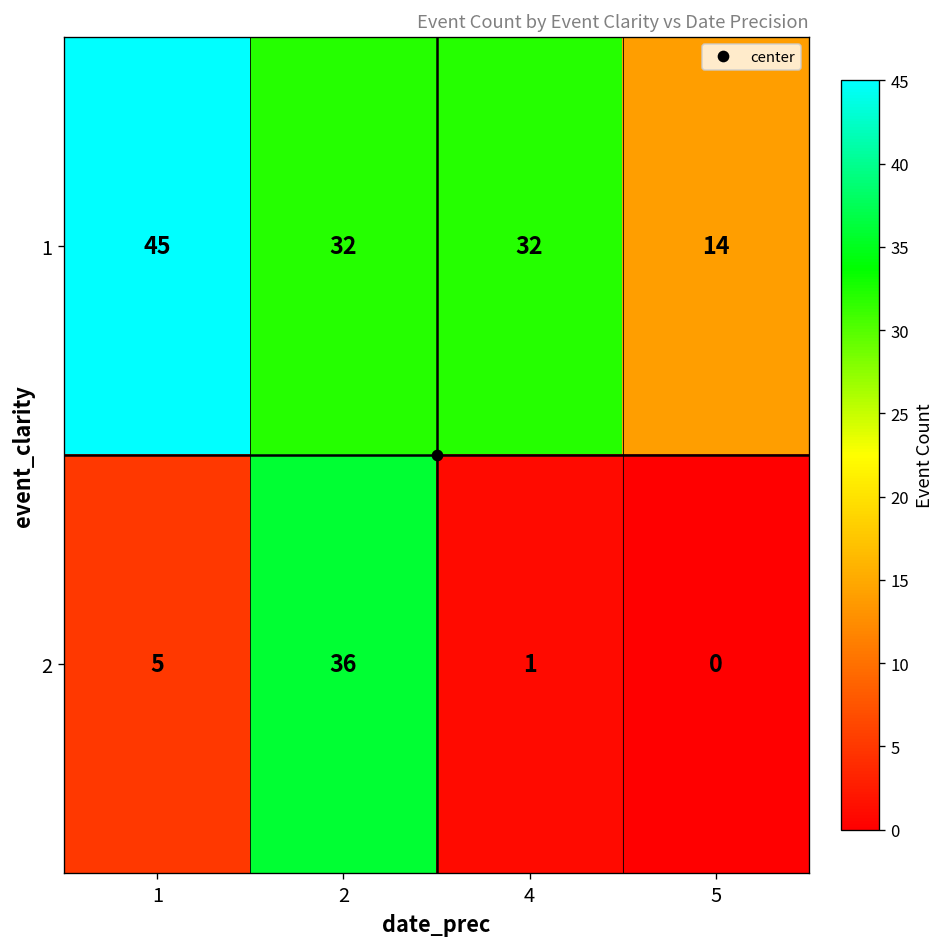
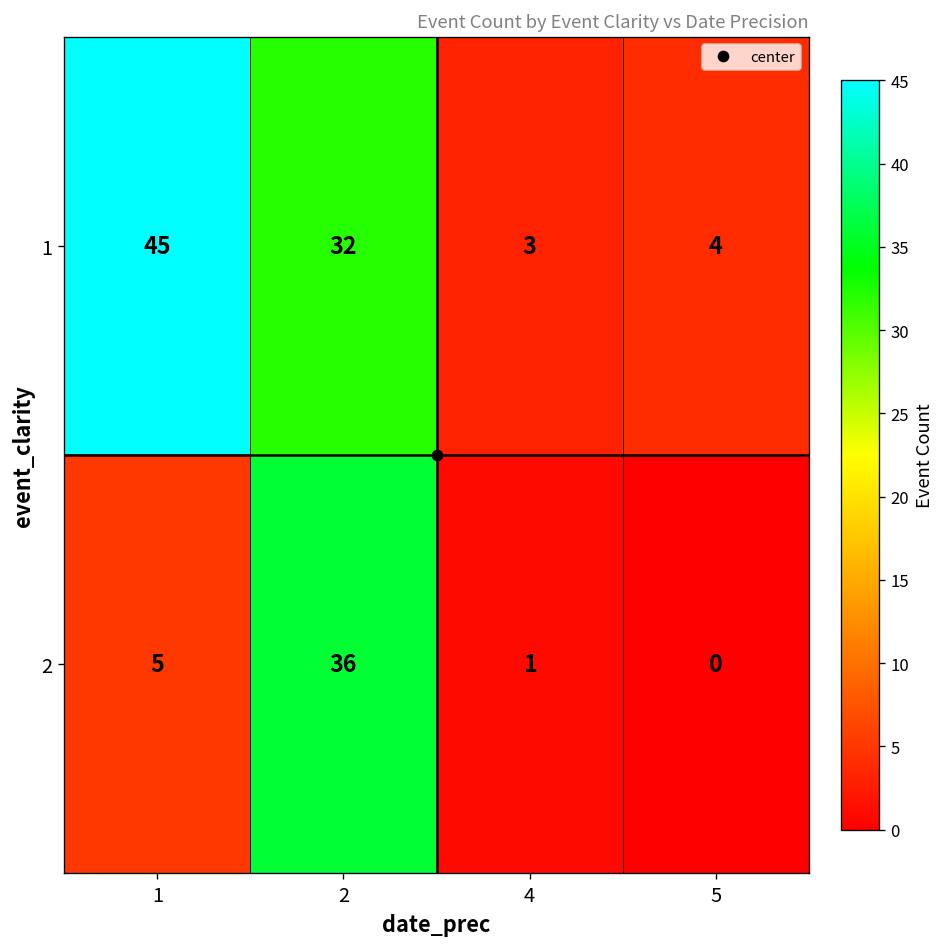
1, 4: 32 -> 3
1, 5: 14 -> 4
